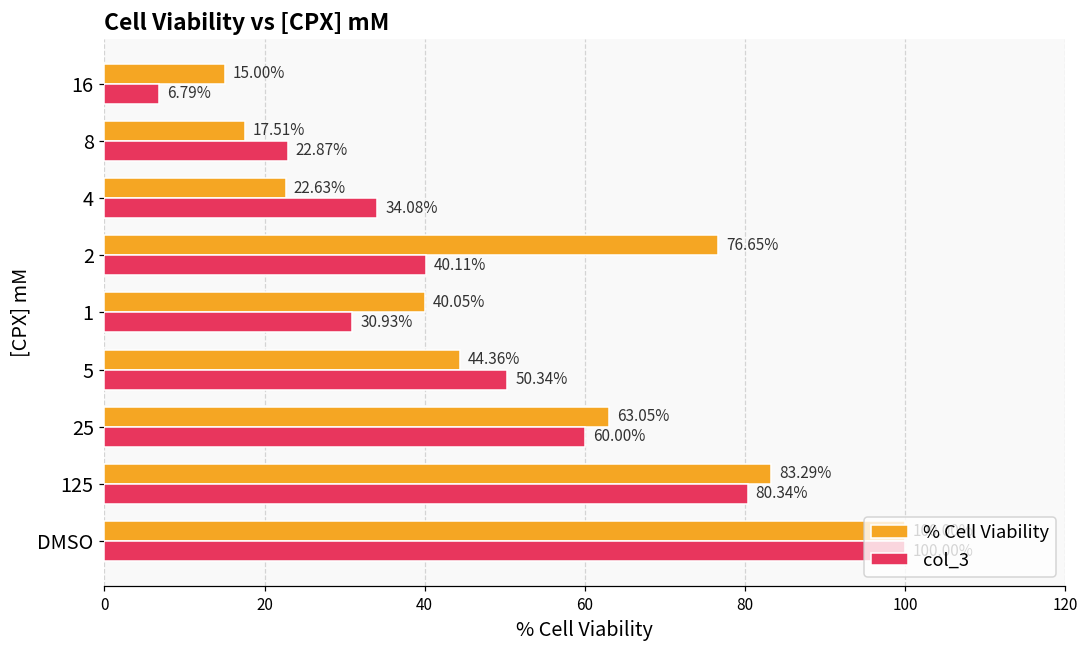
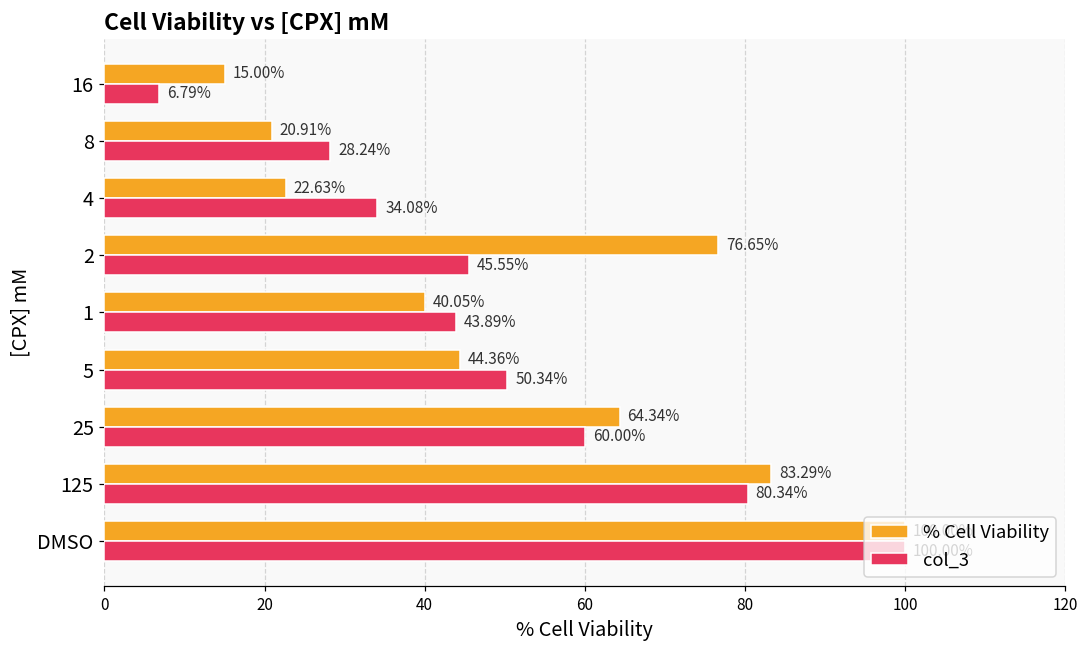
% Cell Viability, 8: 17.51% -> 20.91%
col_3, 8: 22.87% -> 28.24%
col_3, 2: 40.11% -> 45.55%
col_3, 1: 30.93% -> 43.89%
% Cell Viability, 25: 63.05% -> 64.34%
